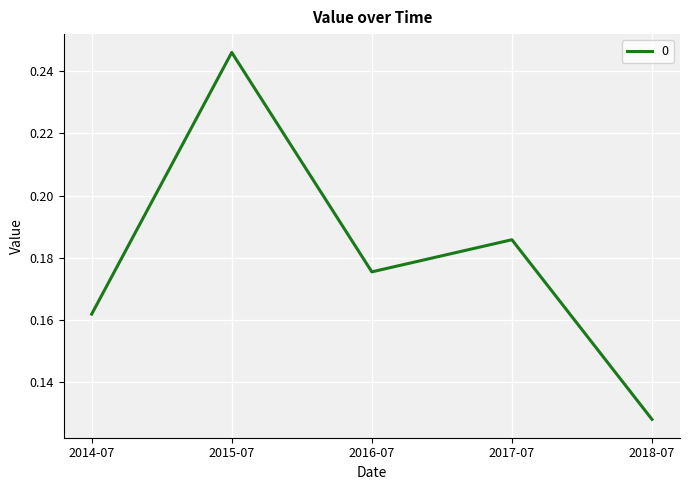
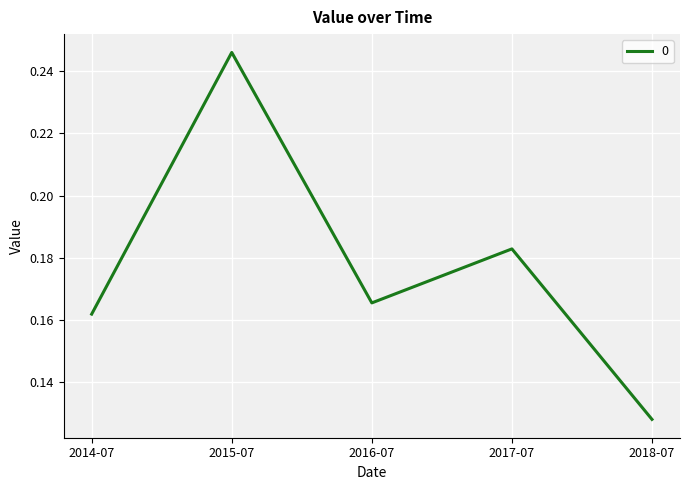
2016-07: 0.175 -> 0.166
2017-07: 0.186 -> 0.183
